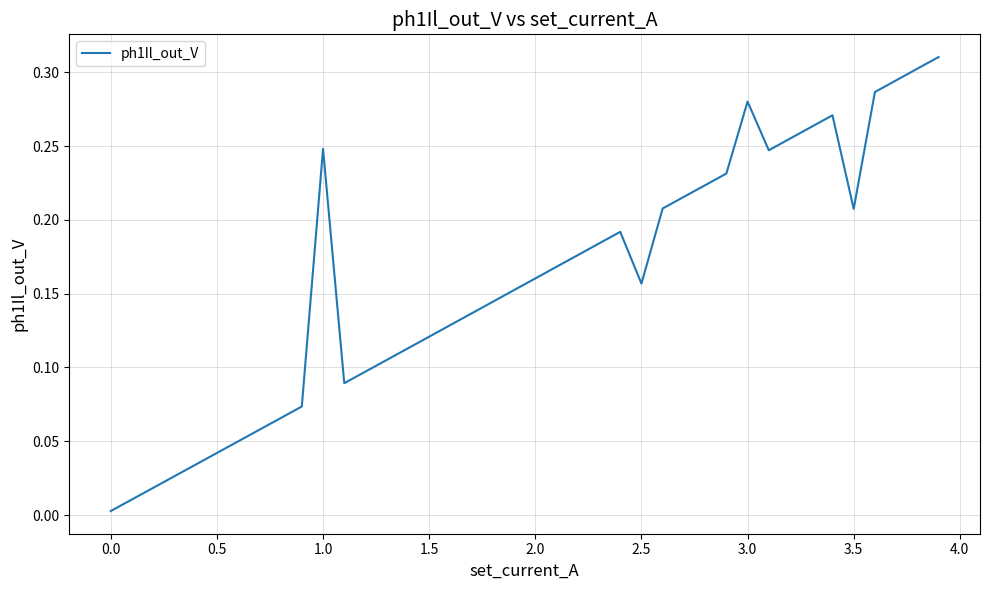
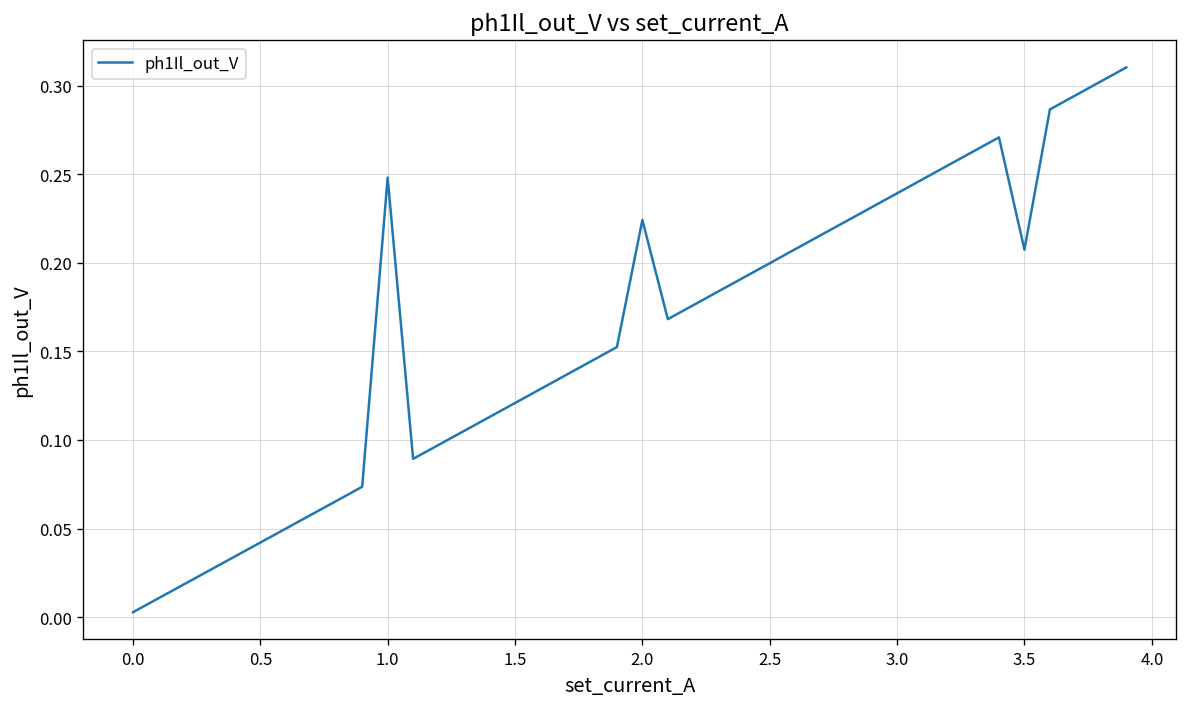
2.0: 0.160 -> 0.224
2.5: 0.157 -> 0.200
3.0: 0.280 -> 0.239
